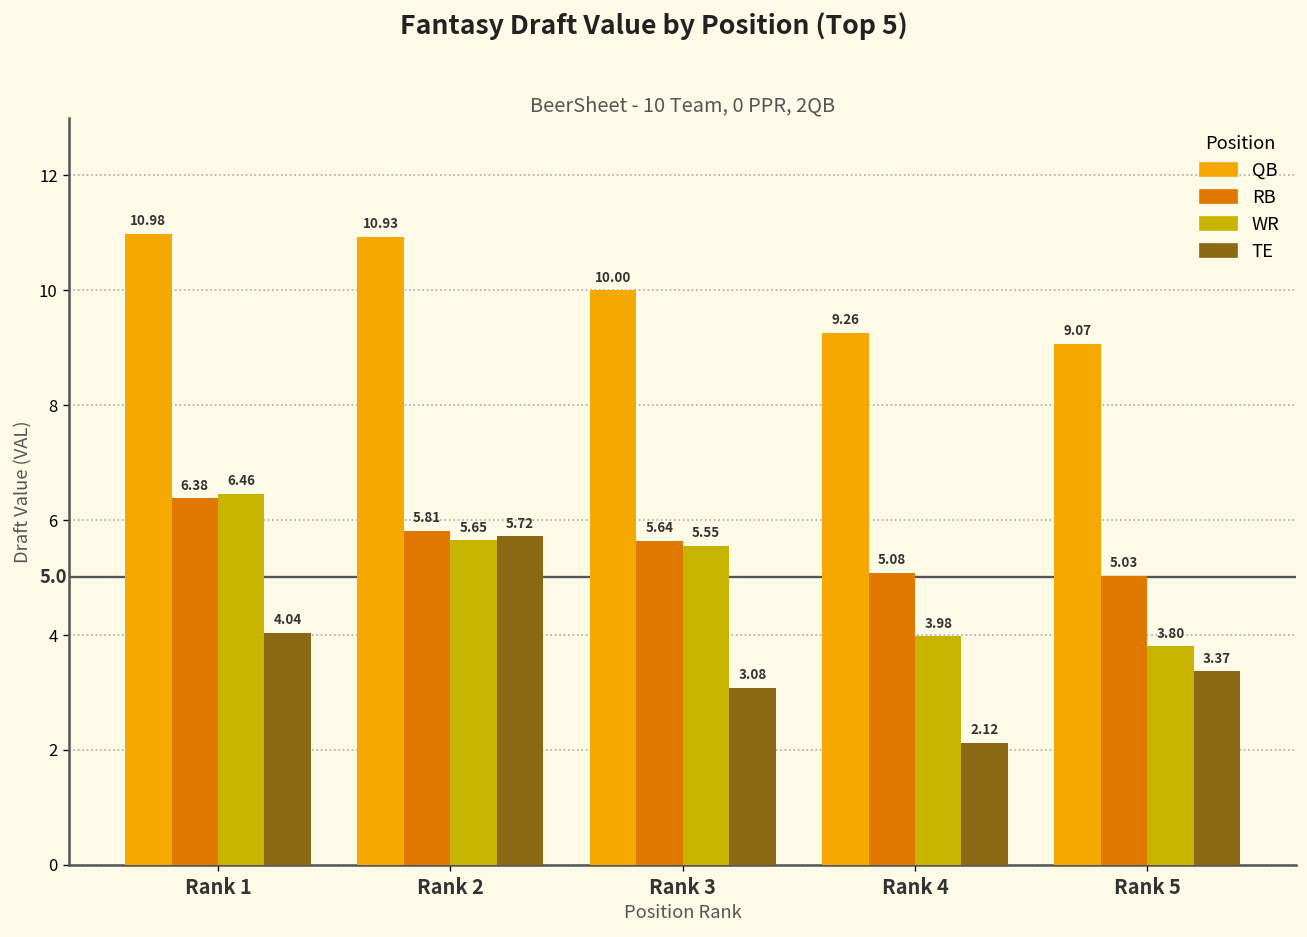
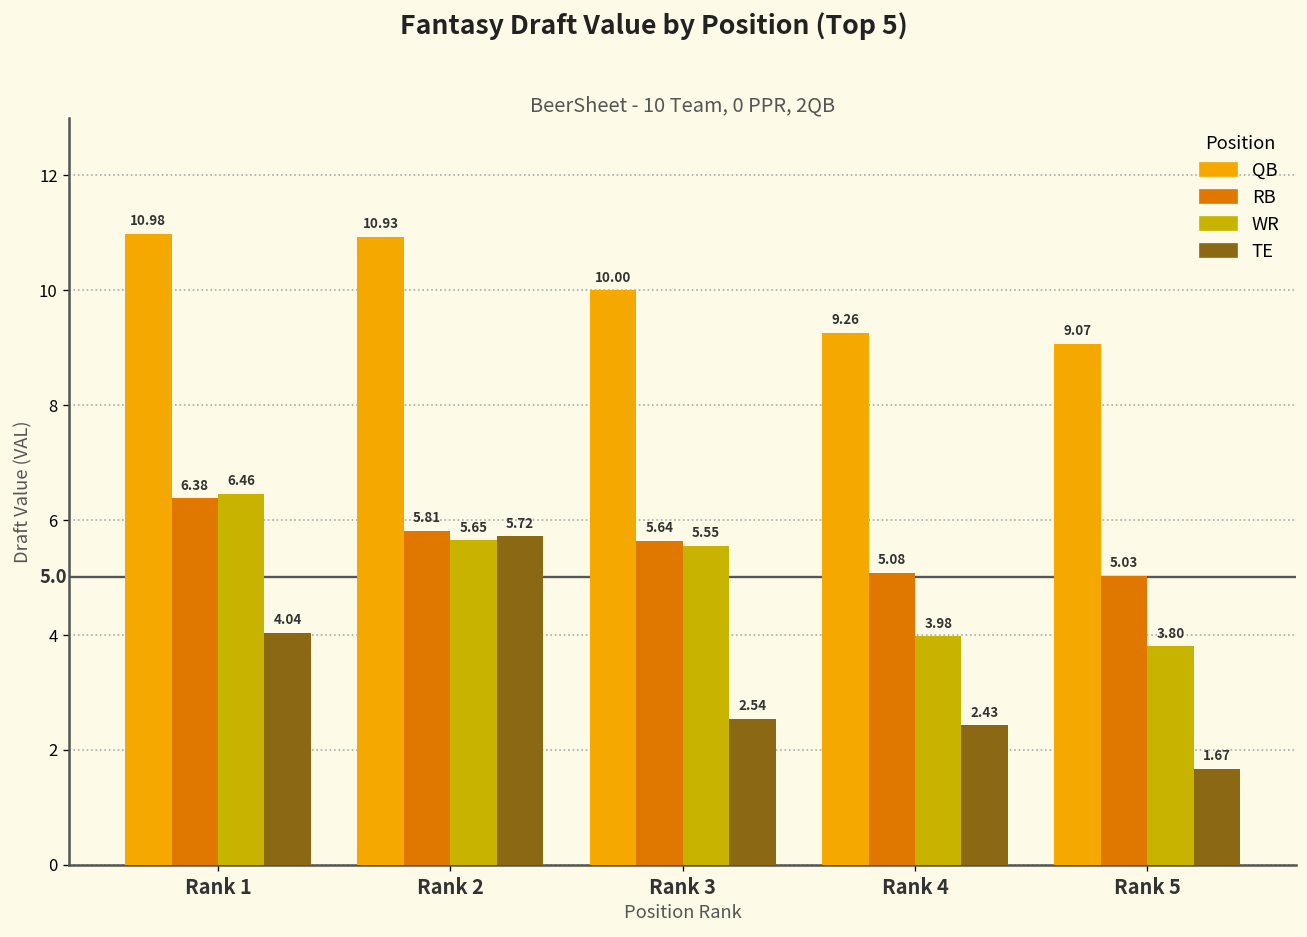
TE, Rank 3: 3.08 -> 2.54
TE, Rank 4: 2.12 -> 2.43
TE, Rank 5: 3.37 -> 1.67
